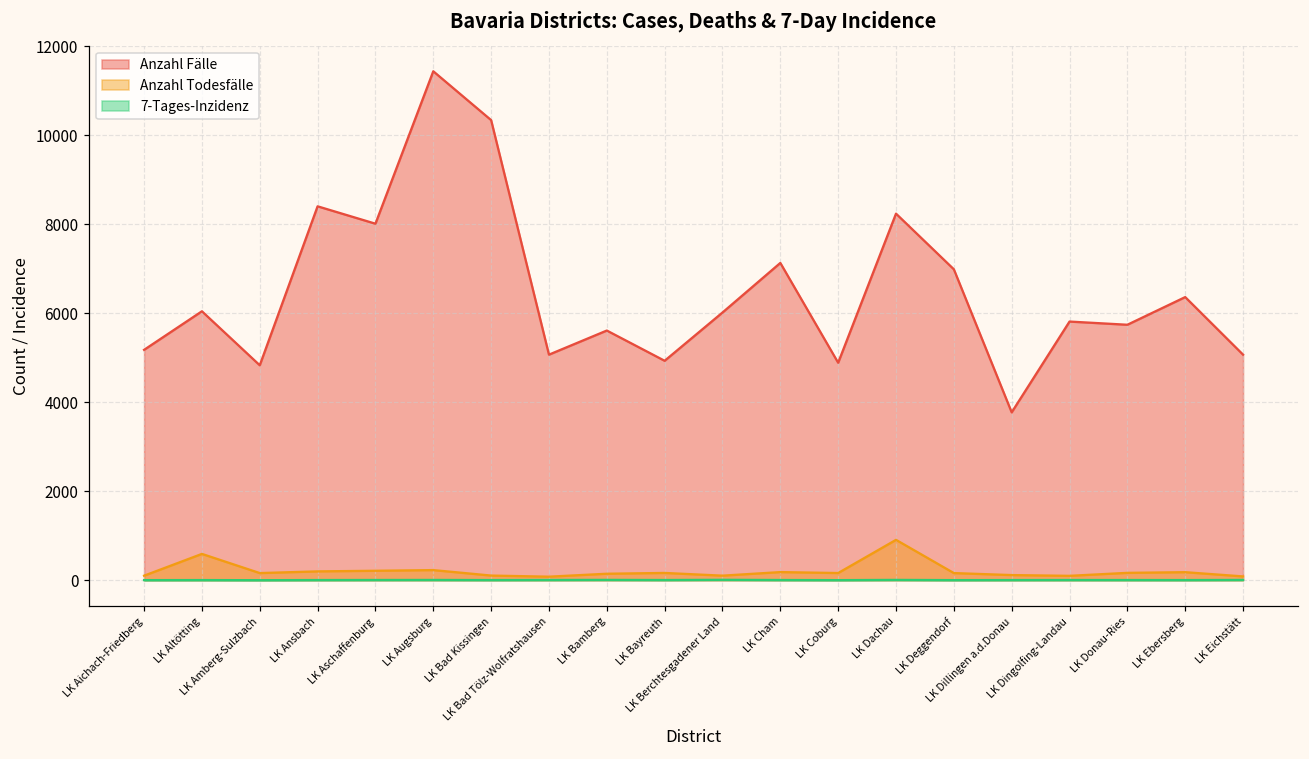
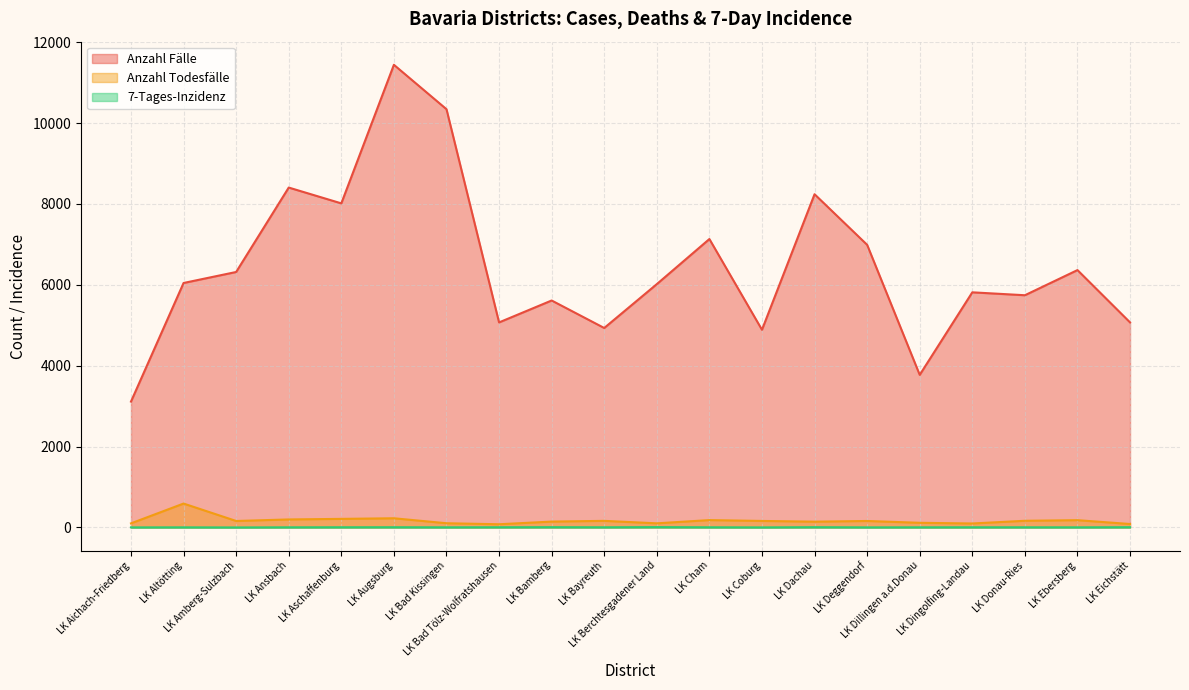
Anzahl Fälle, LK Aichach-Friedberg: 5200 -> 3100
Anzahl Fälle, LK Amberg-Sulzbach: 4800 -> 6300
Anzahl Todesfälle, LK Dachau: 900 -> 100
